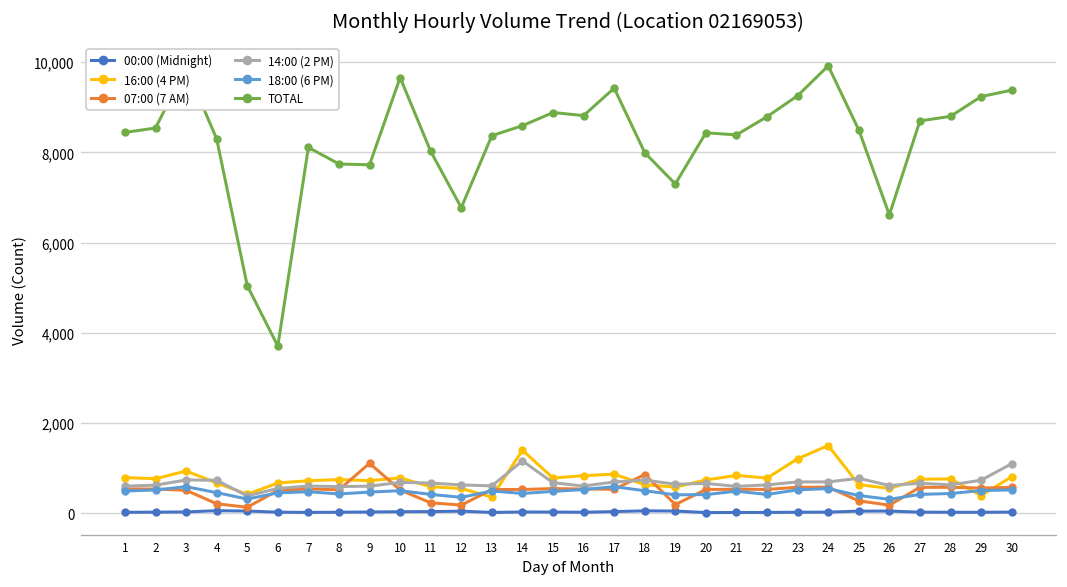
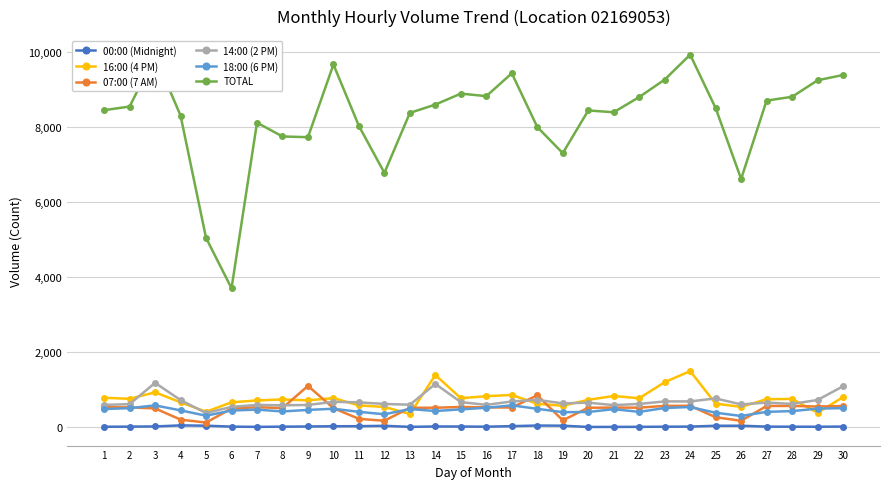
14:00 (2 PM), 3: 700 -> 1,200
